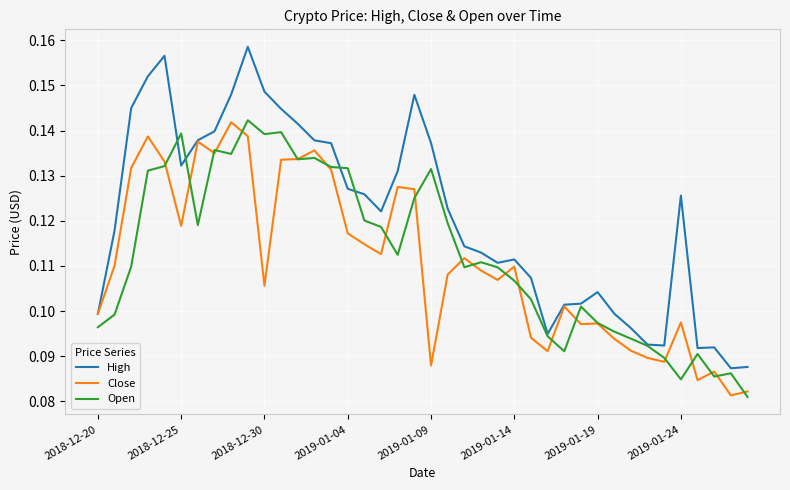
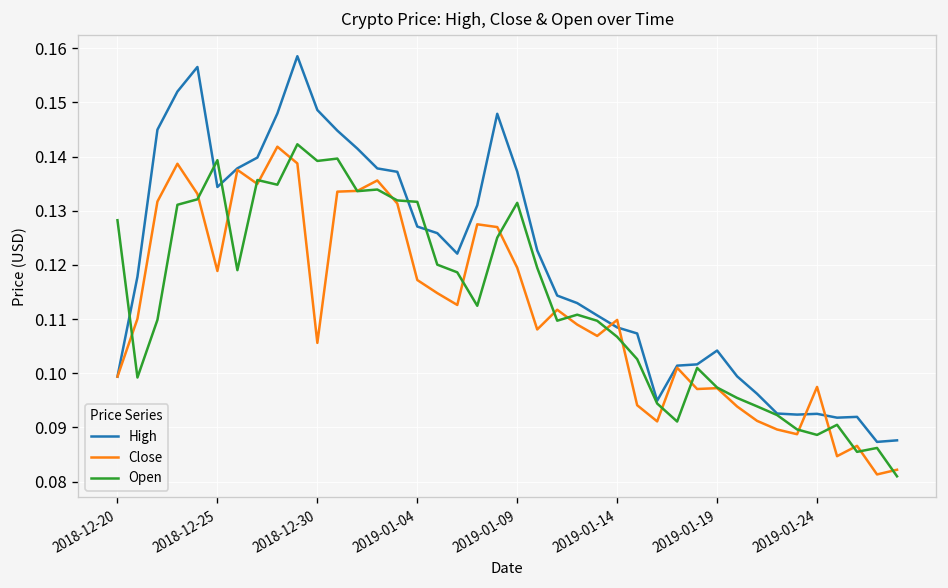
Open, 2018-12-20: 0.096 -> 0.128
High, 2018-12-25: 0.132 -> 0.134
Close, 2019-01-09: 0.088 -> 0.119
High, 2019-01-14: 0.111 -> 0.108
High, 2019-01-24: 0.126 -> 0.093
Open, 2019-01-24: 0.085 -> 0.089
